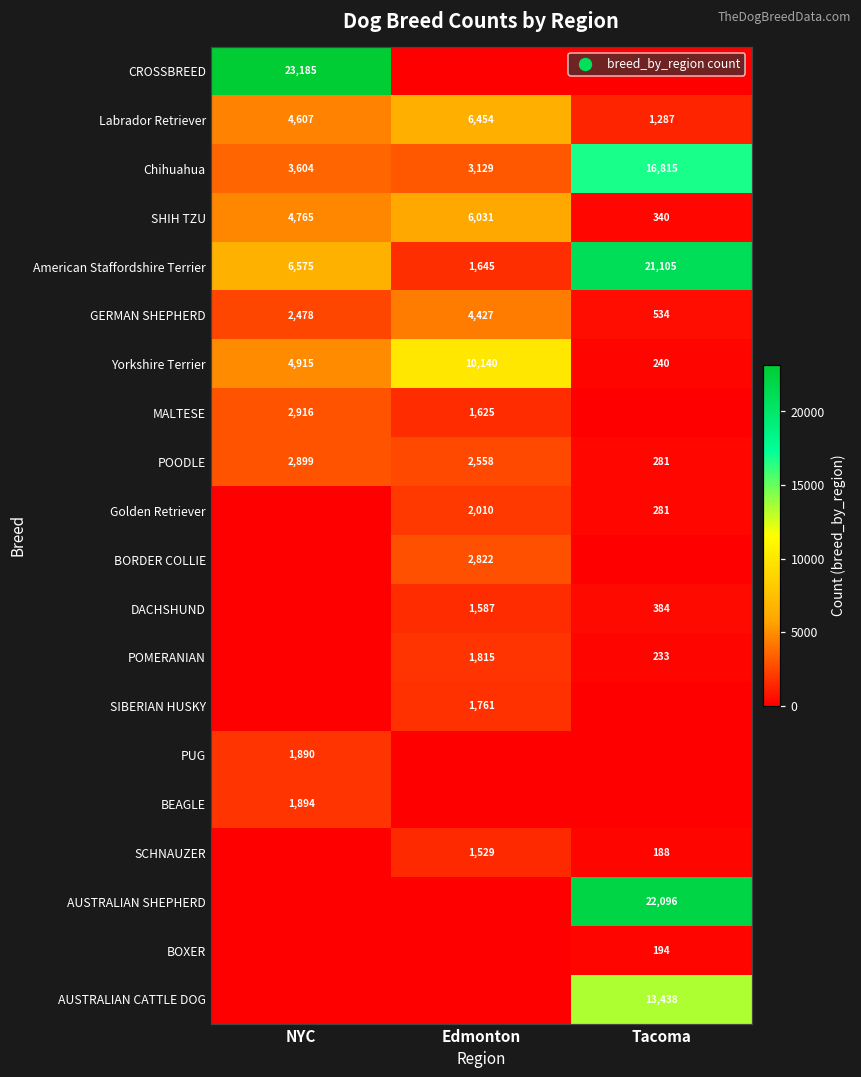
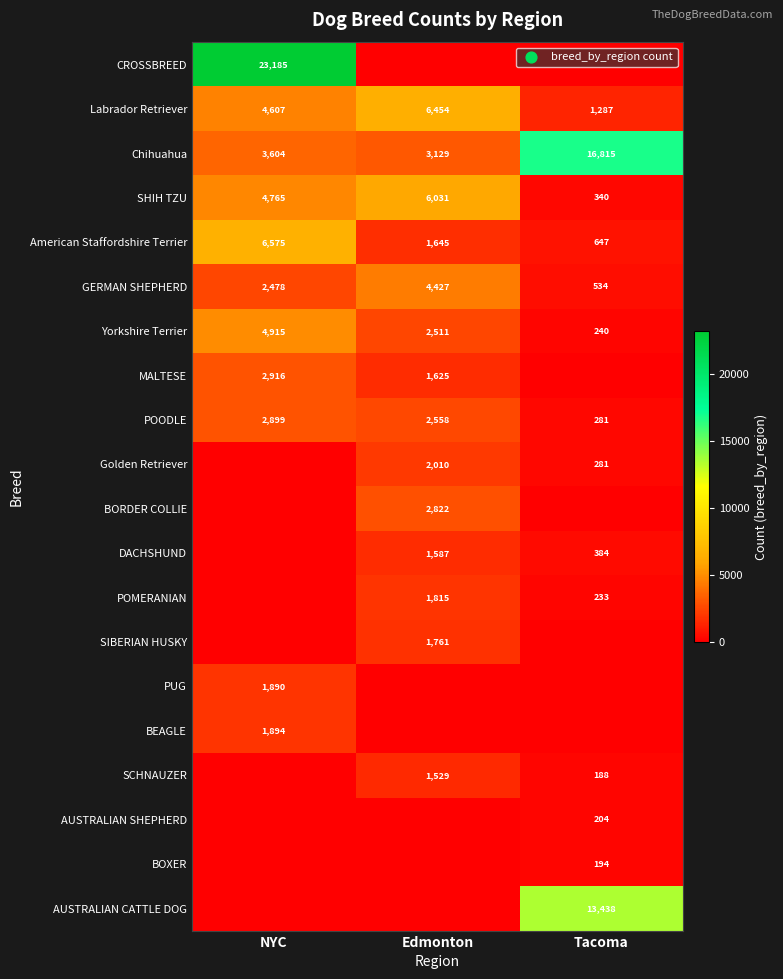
American Staffordshire Terrier, Tacoma: 21,105 -> 647
Yorkshire Terrier, Edmonton: 10,140 -> 2,511
AUSTRALIAN SHEPHERD, Tacoma: 22,096 -> 204
